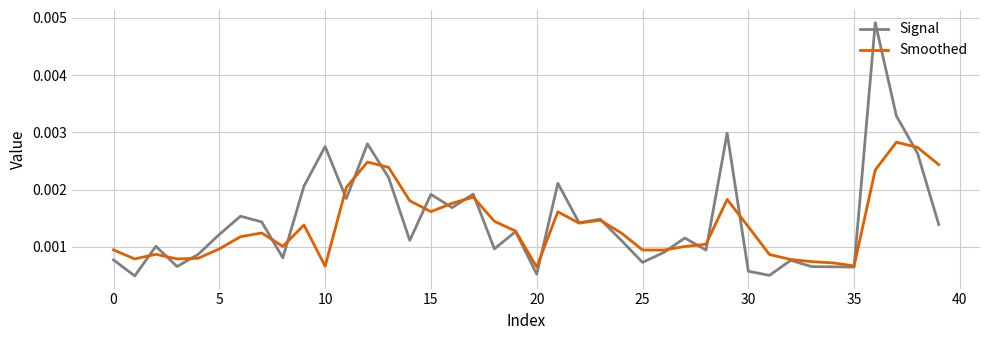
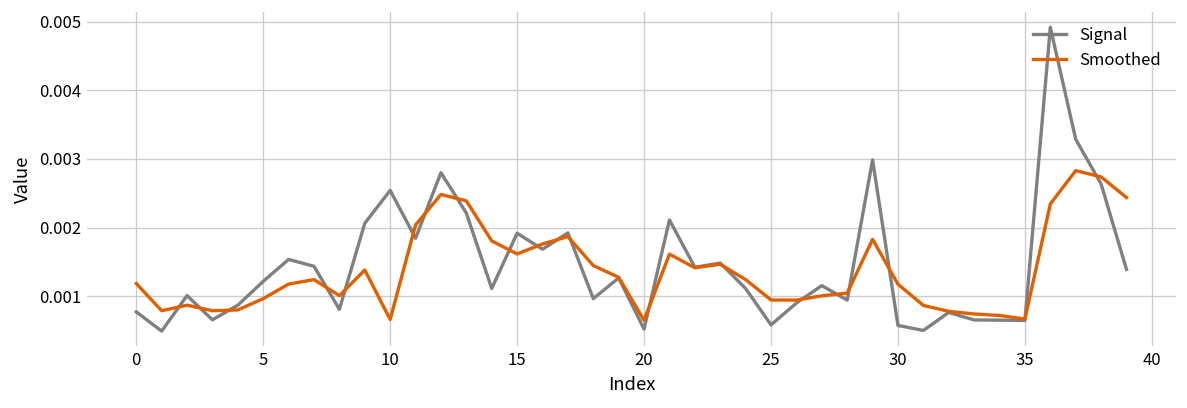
Smoothed, 0: 0.0009 -> 0.0012
Signal, 10: 0.0028 -> 0.0025
Signal, 25: 0.0007 -> 0.0006
Smoothed, 30: 0.0014 -> 0.0012
